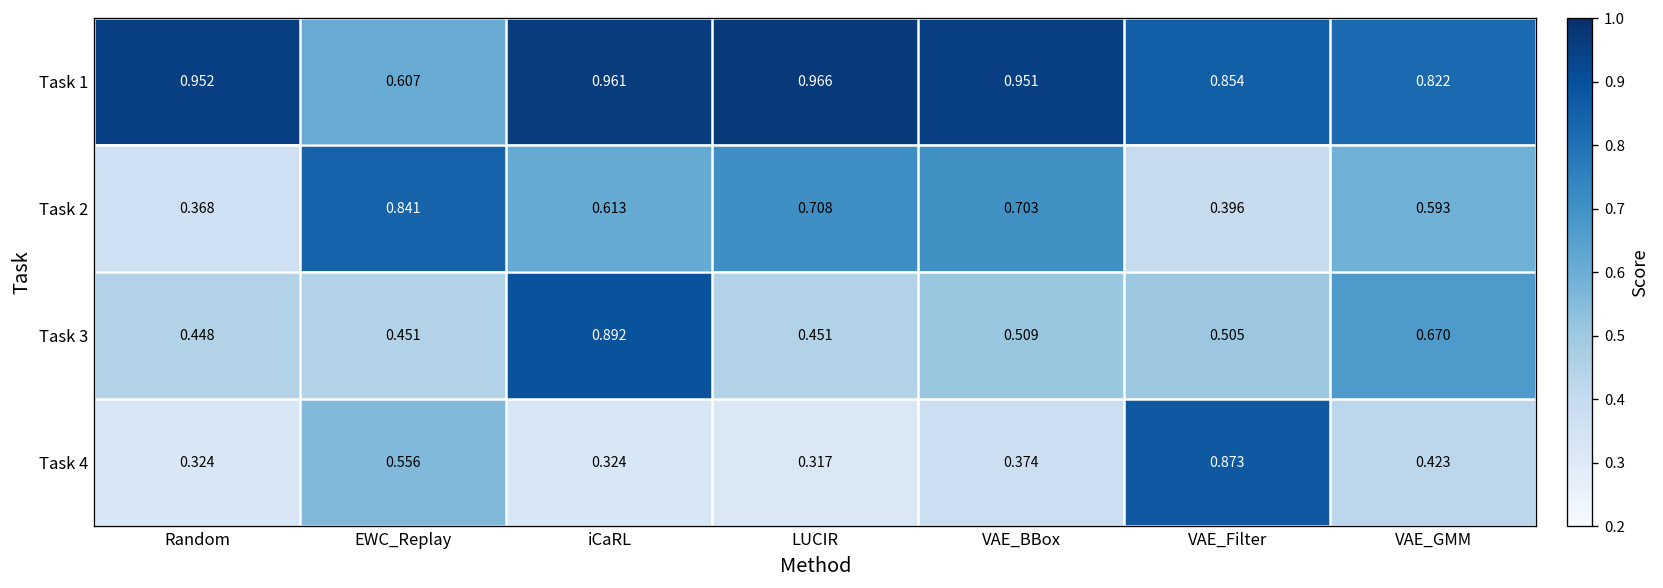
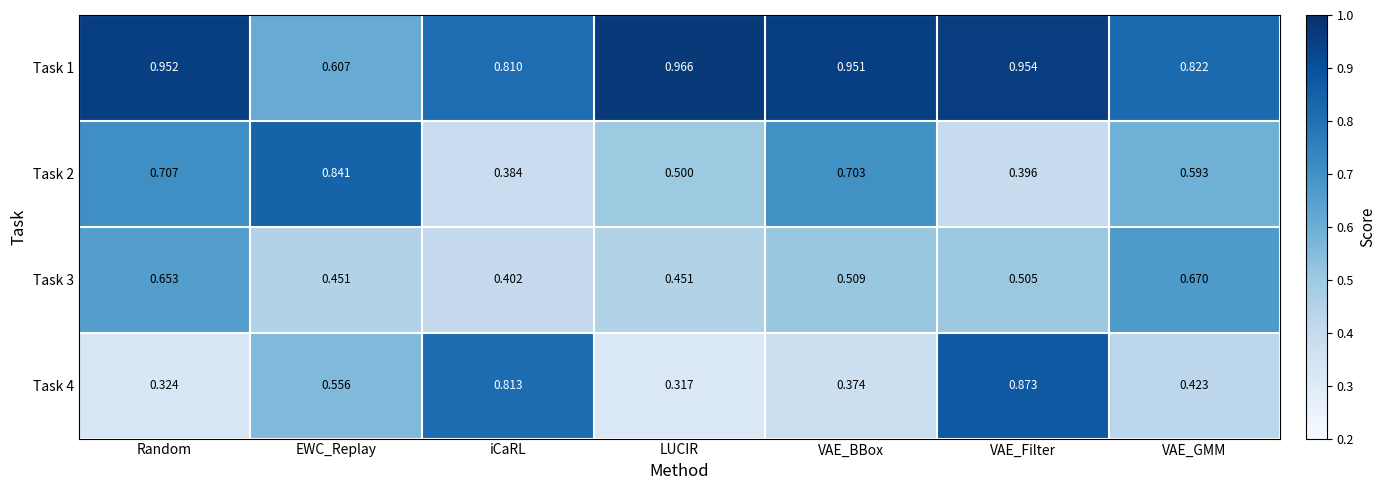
Task 1, iCaRL: 0.961 -> 0.810
Task 1, VAE_Filter: 0.854 -> 0.954
Task 2, Random: 0.368 -> 0.707
Task 2, iCaRL: 0.613 -> 0.384
Task 2, LUCIR: 0.708 -> 0.500
Task 3, Random: 0.448 -> 0.653
Task 3, iCaRL: 0.892 -> 0.402
Task 4, iCaRL: 0.324 -> 0.813
